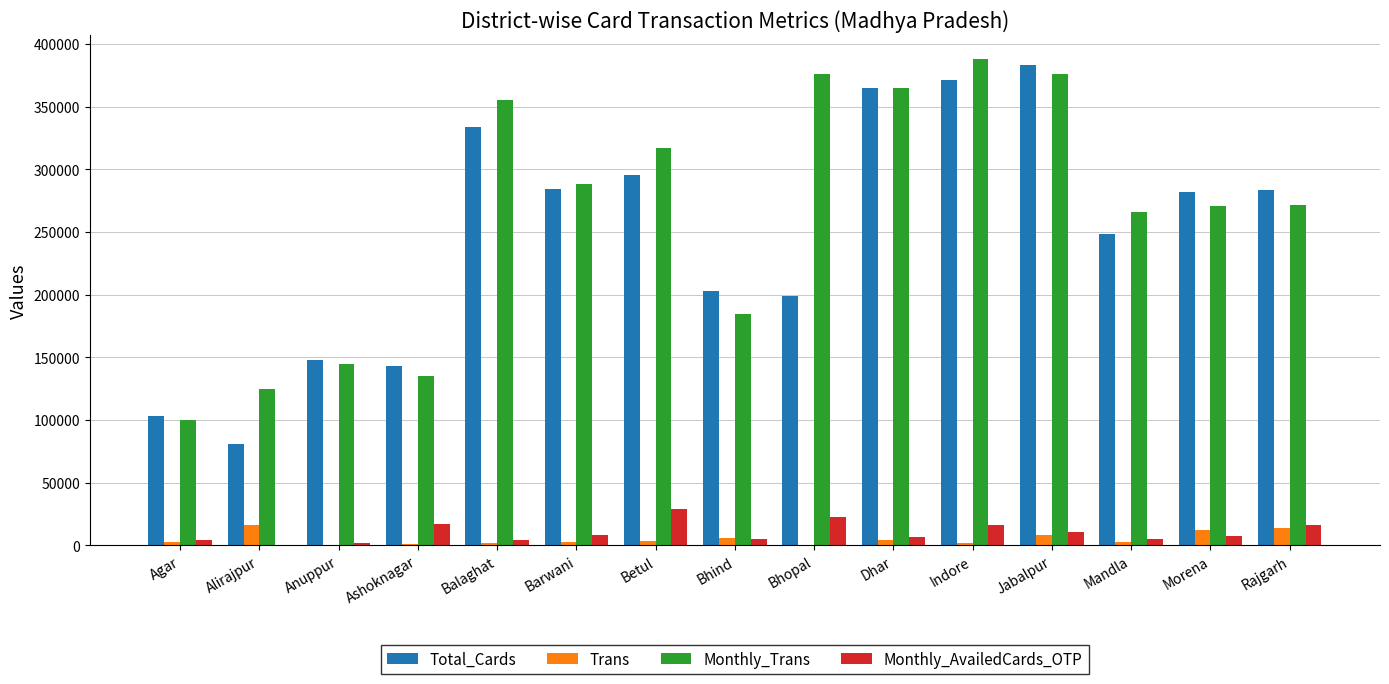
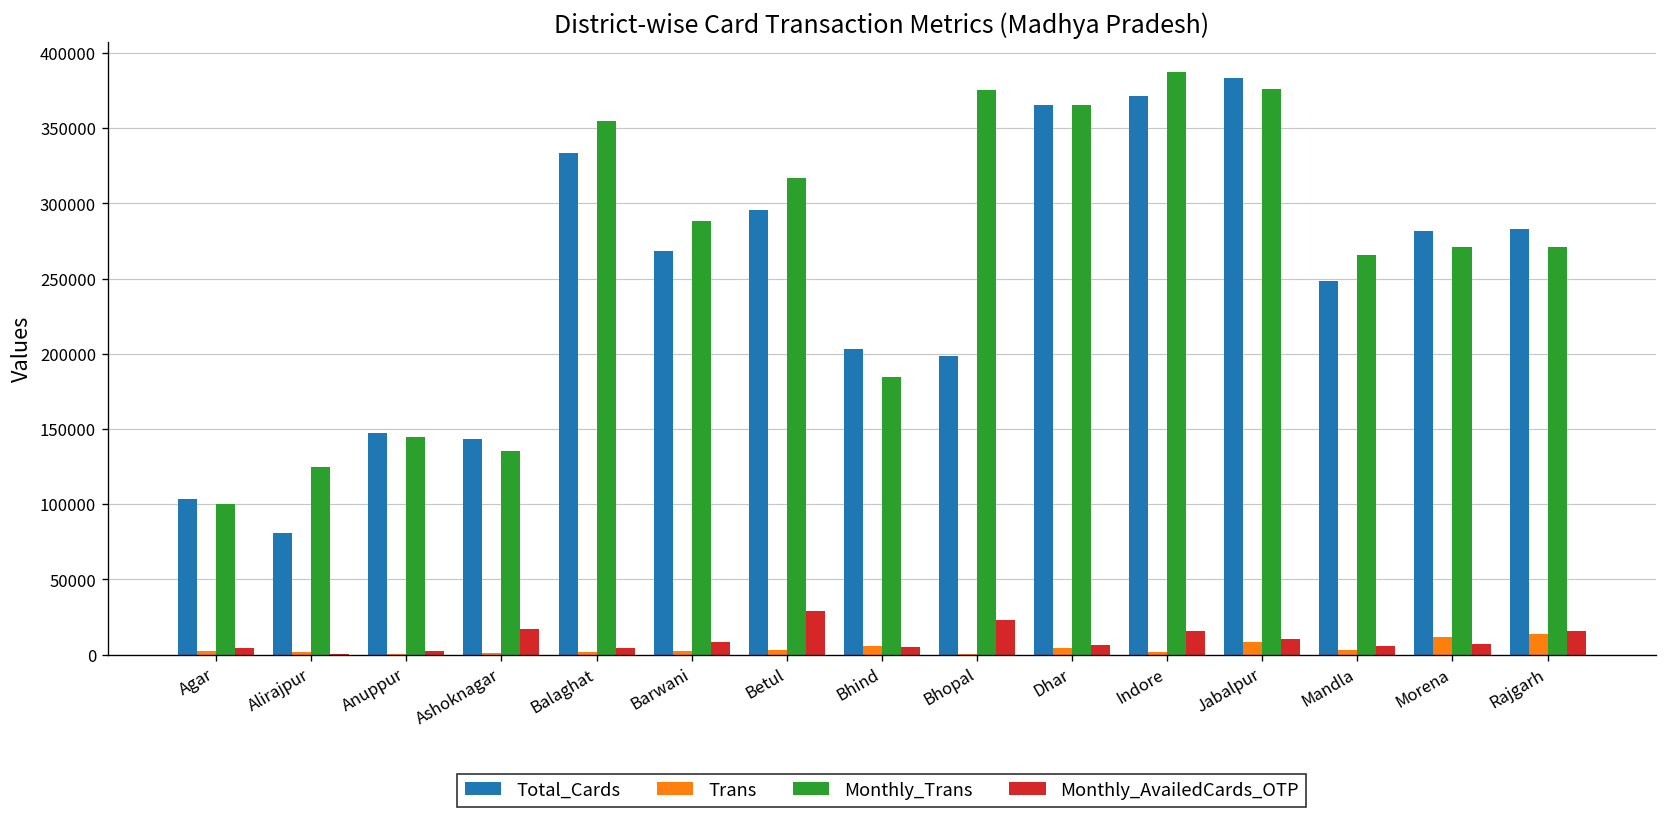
Trans, Alirajpur: 16000 -> 2000
Total_Cards, Barwani: 284000 -> 268000
